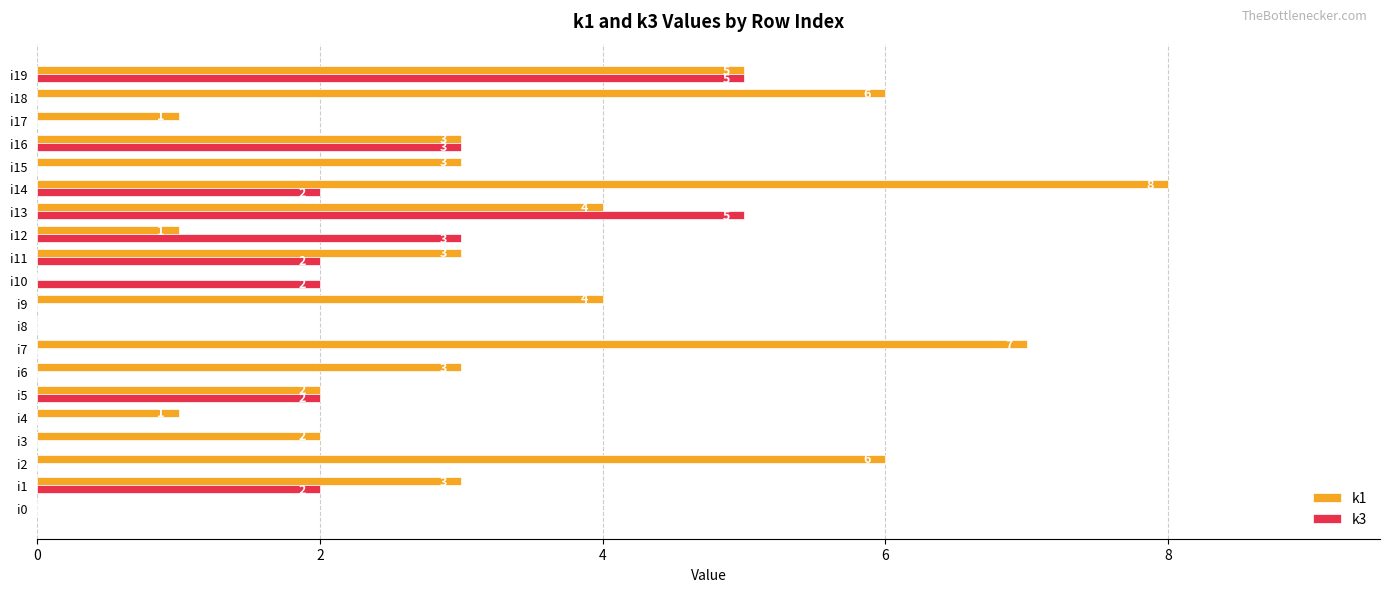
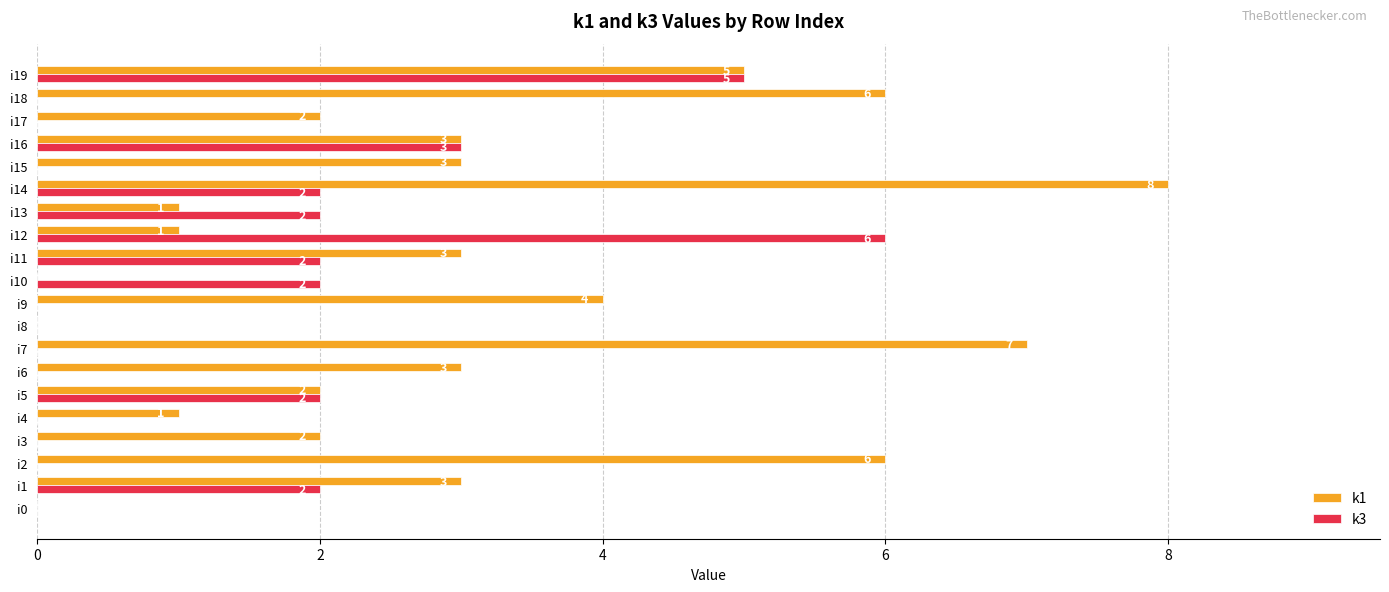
k1, i17: 1 -> 2
k1, i13: 4 -> 1
k3, i13: 5 -> 2
k3, i12: 3 -> 6
